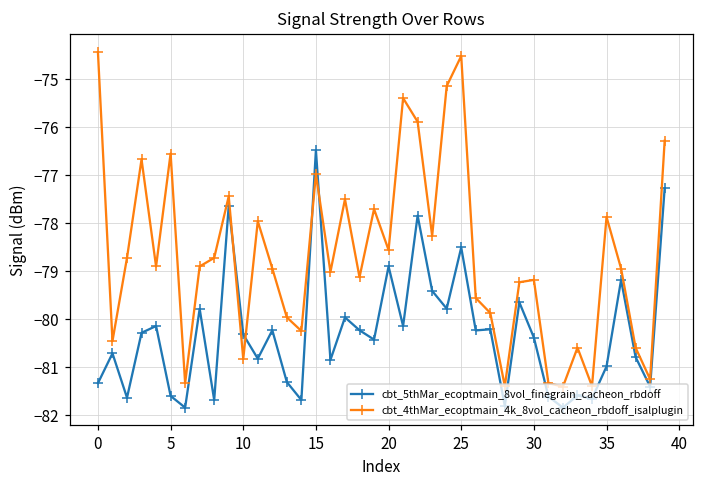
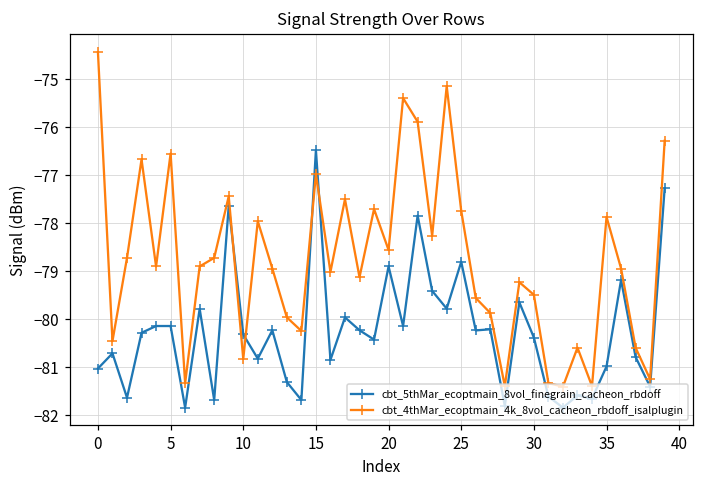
cbt_5thMar_ecoptmain_8vol_finegrain_cacheon_rbdoff, 0: -81.3 -> -81.0
cbt_5thMar_ecoptmain_8vol_finegrain_cacheon_rbdoff, 5: -81.6 -> -80.1
cbt_5thMar_ecoptmain_8vol_finegrain_cacheon_rbdoff, 25: -78.5 -> -78.8
cbt_4thMar_ecoptmain_4k_8vol_cacheon_rbdoff_isalplugin, 25: -74.5 -> -77.7
cbt_4thMar_ecoptmain_4k_8vol_cacheon_rbdoff_isalplugin, 30: -79.2 -> -79.5
